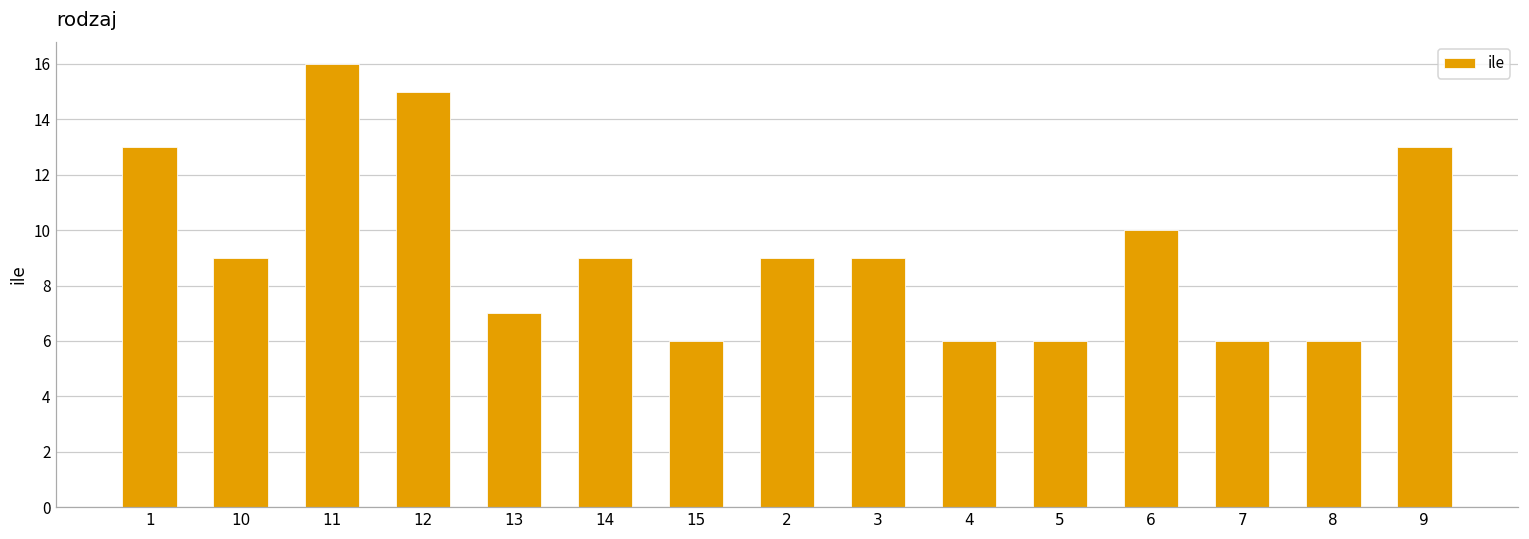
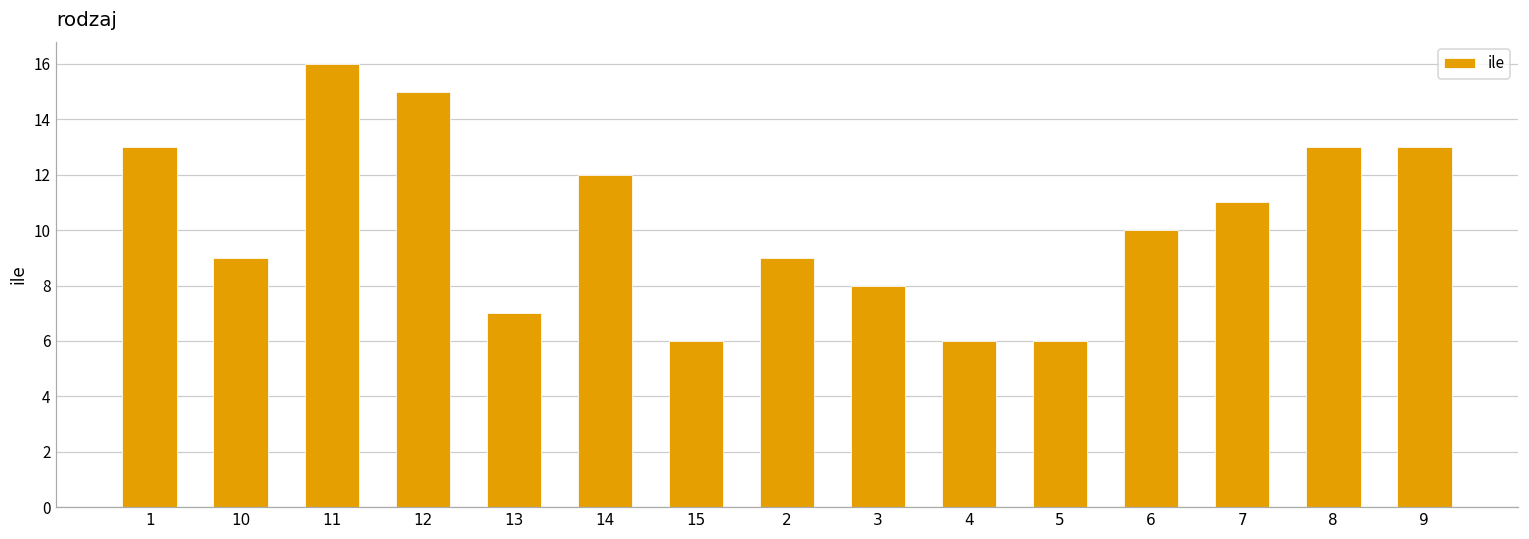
14: 9 -> 12
3: 9 -> 8
7: 6 -> 11
8: 6 -> 13
